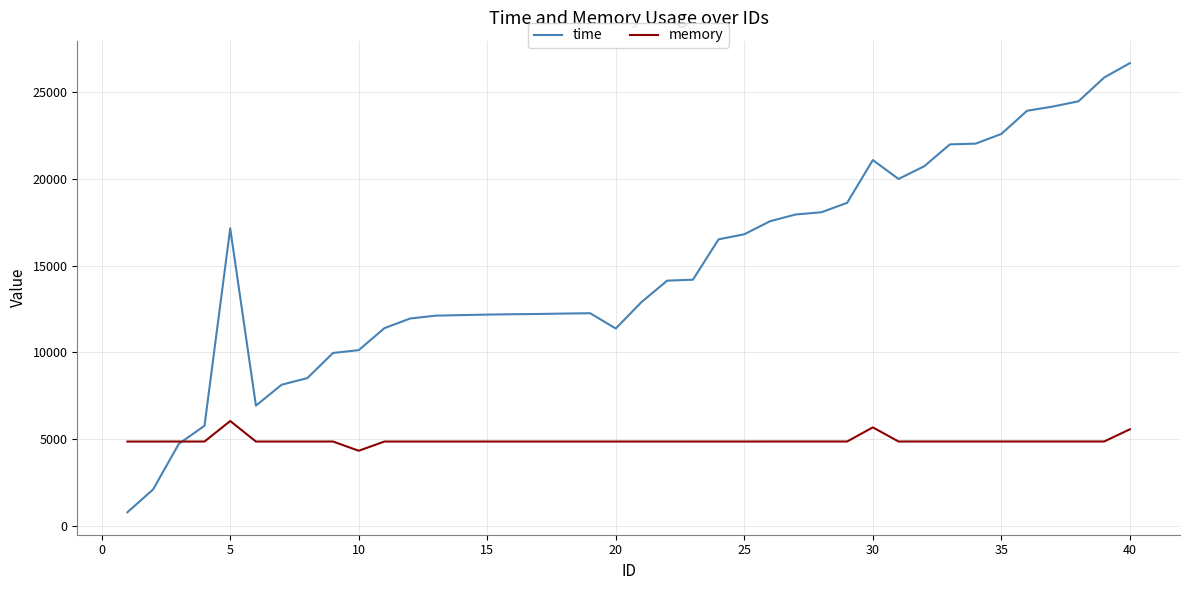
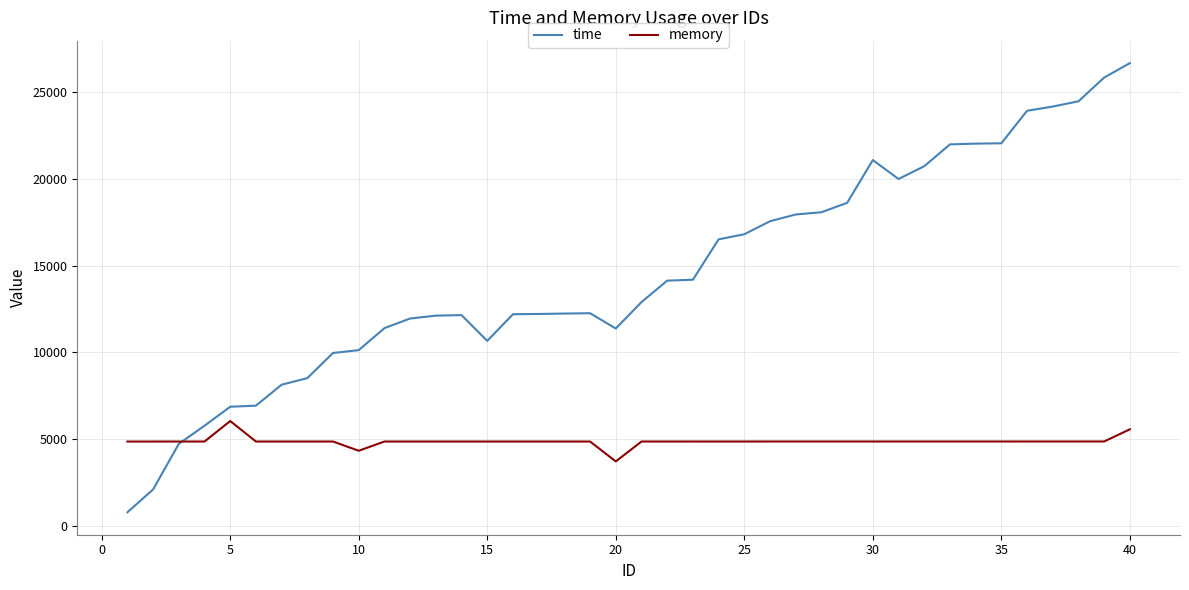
time, 5: 17100 -> 6900
time, 15: 12200 -> 10700
memory, 20: 4900 -> 3700
memory, 30: 5700 -> 4900
time, 35: 22600 -> 22000
